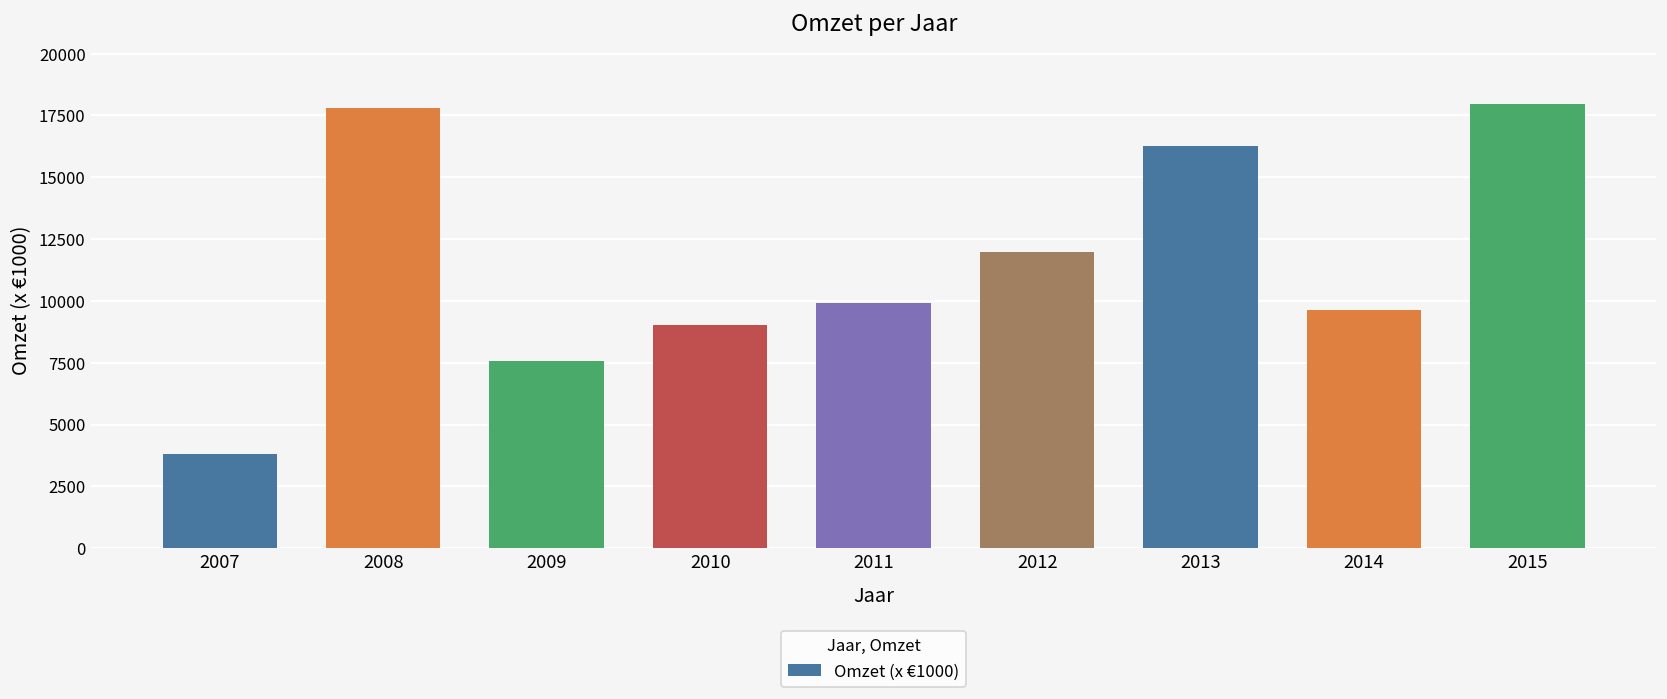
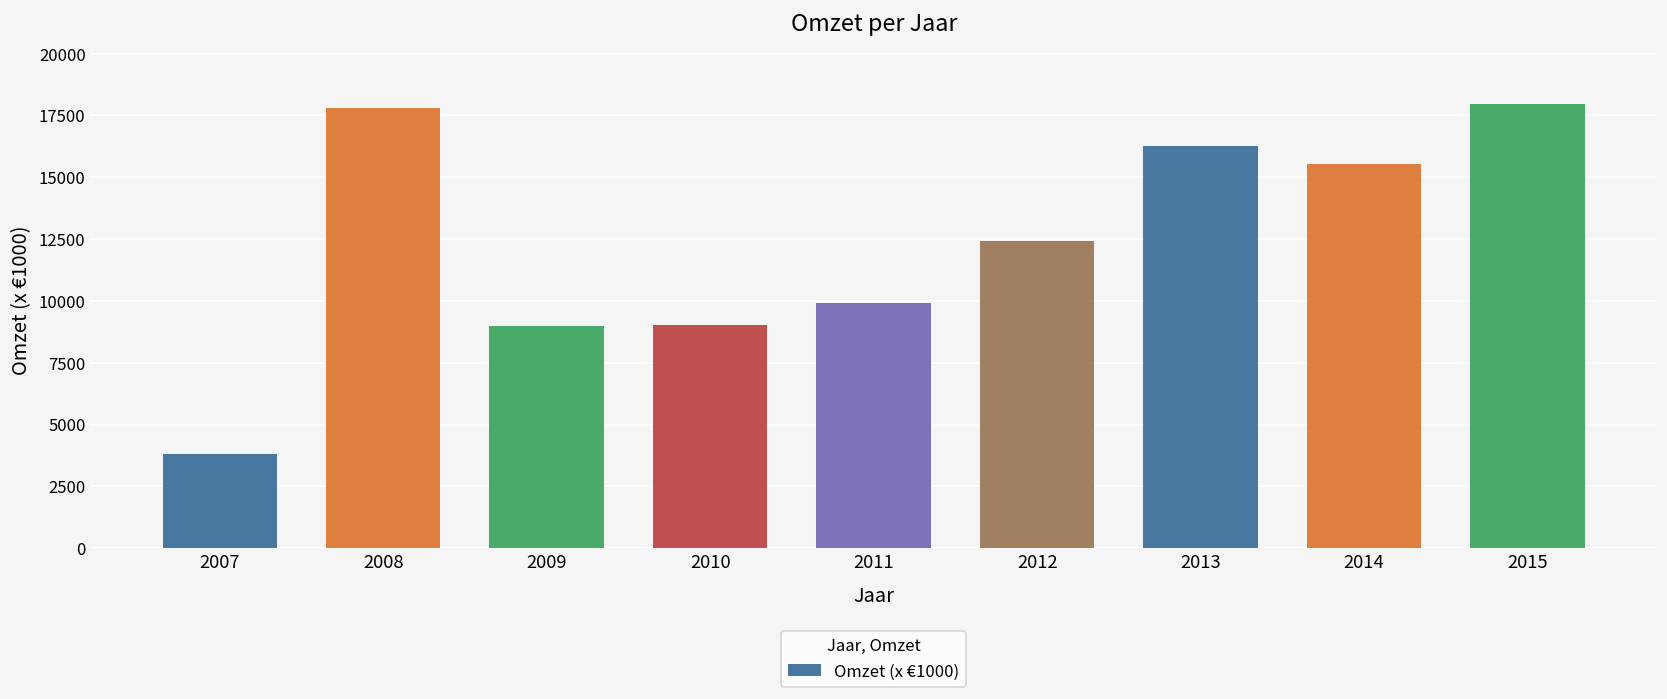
2009: 7600 -> 9000
2012: 12000 -> 12400
2014: 9600 -> 15600
